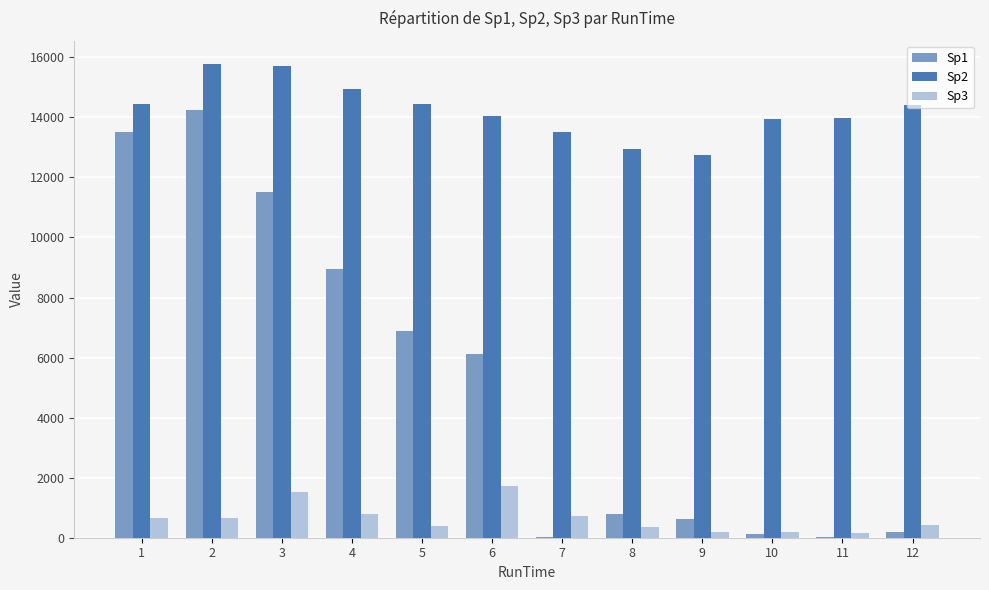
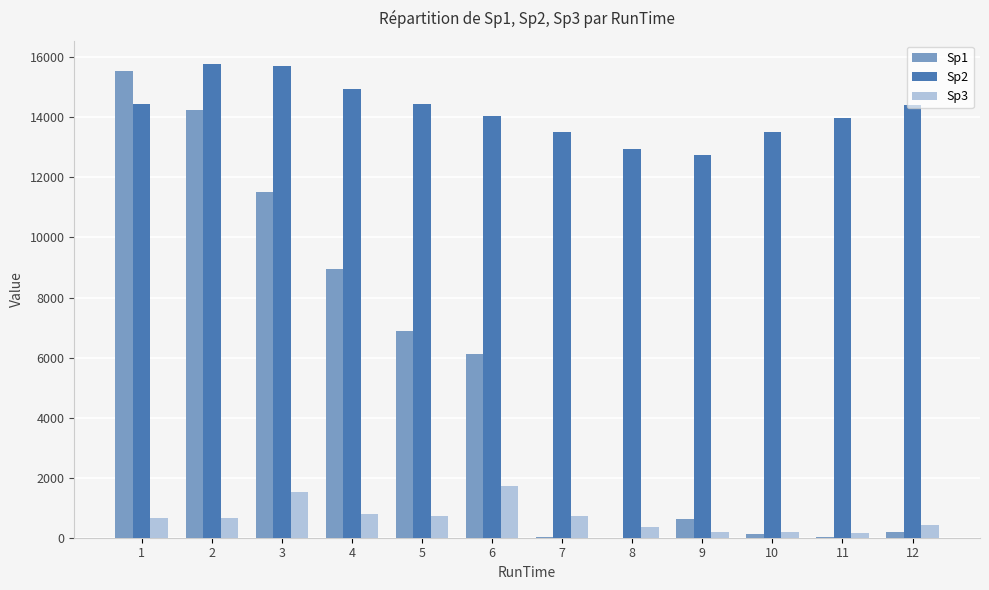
Sp1, 1: 13500 -> 15600
Sp3, 5: 400 -> 700
Sp1, 8: 800 -> 0
Sp2, 10: 14000 -> 13500
